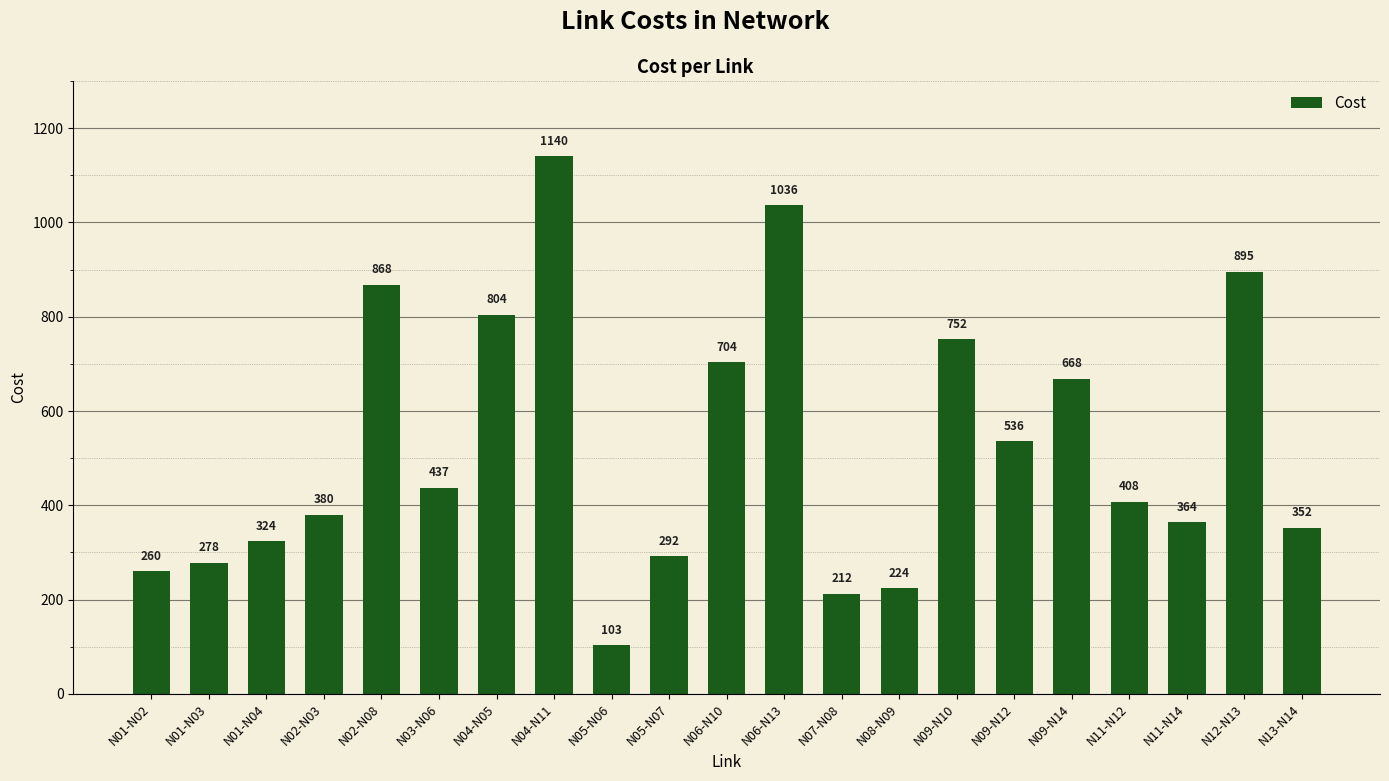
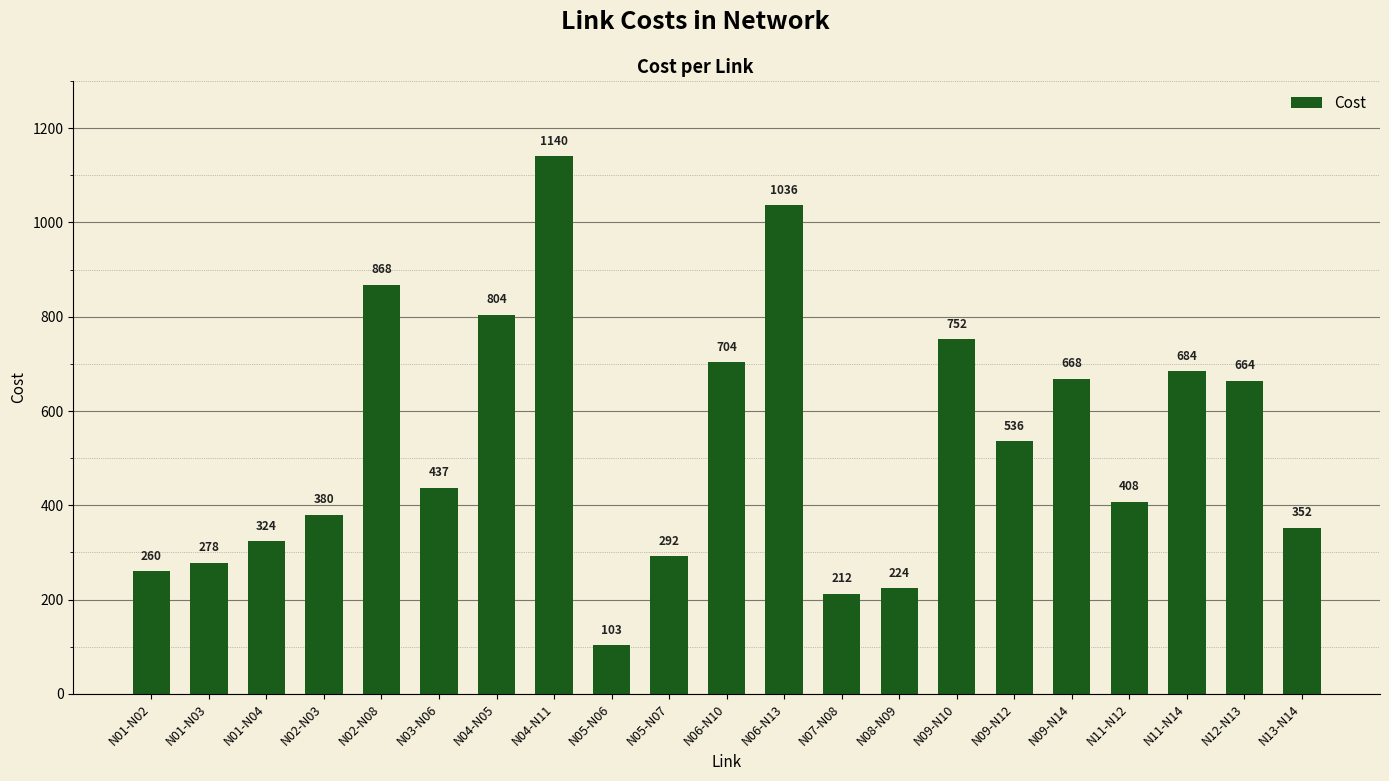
N11-N14: 364 -> 684
N12-N13: 895 -> 664
